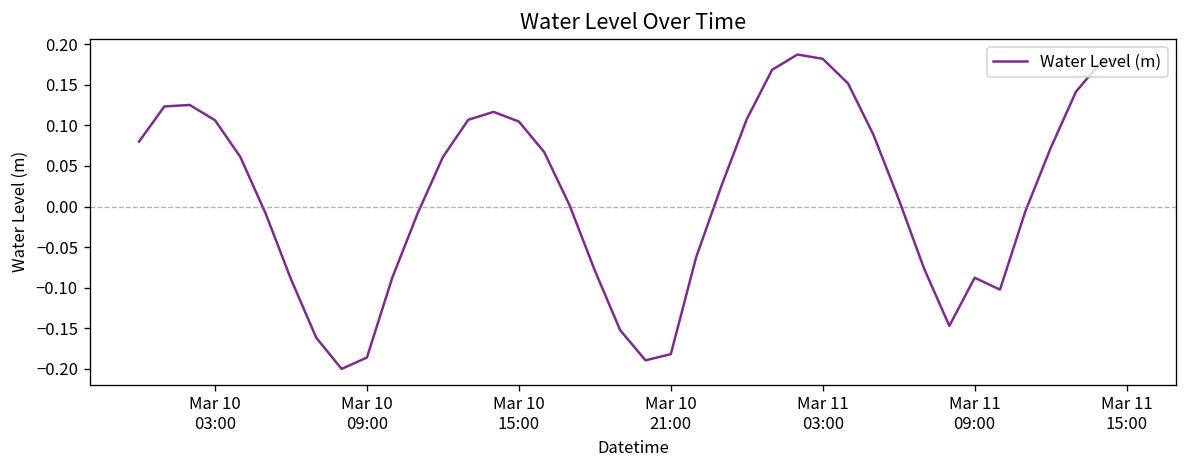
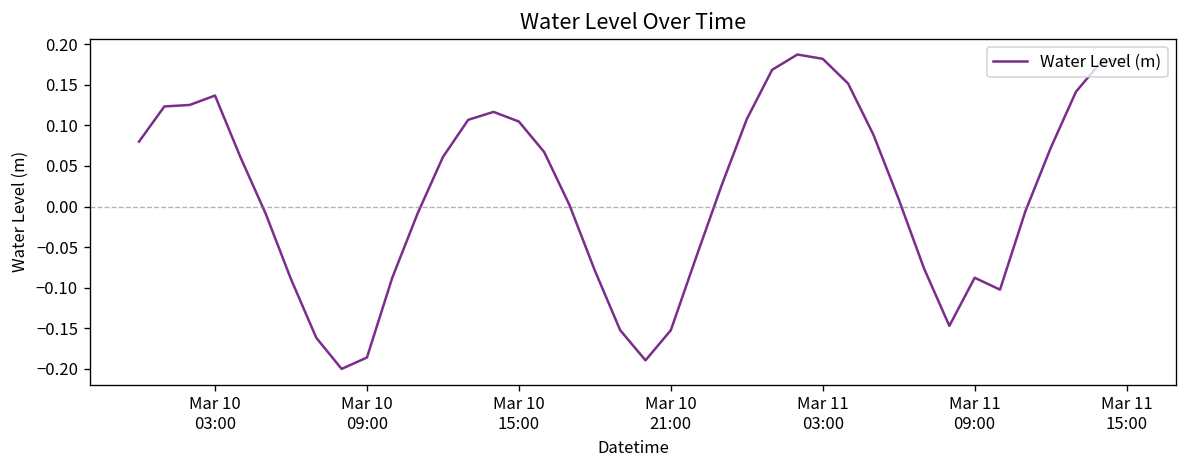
Mar 10 03:00: 0.11 -> 0.14
Mar 10 21:00: -0.18 -> -0.15
